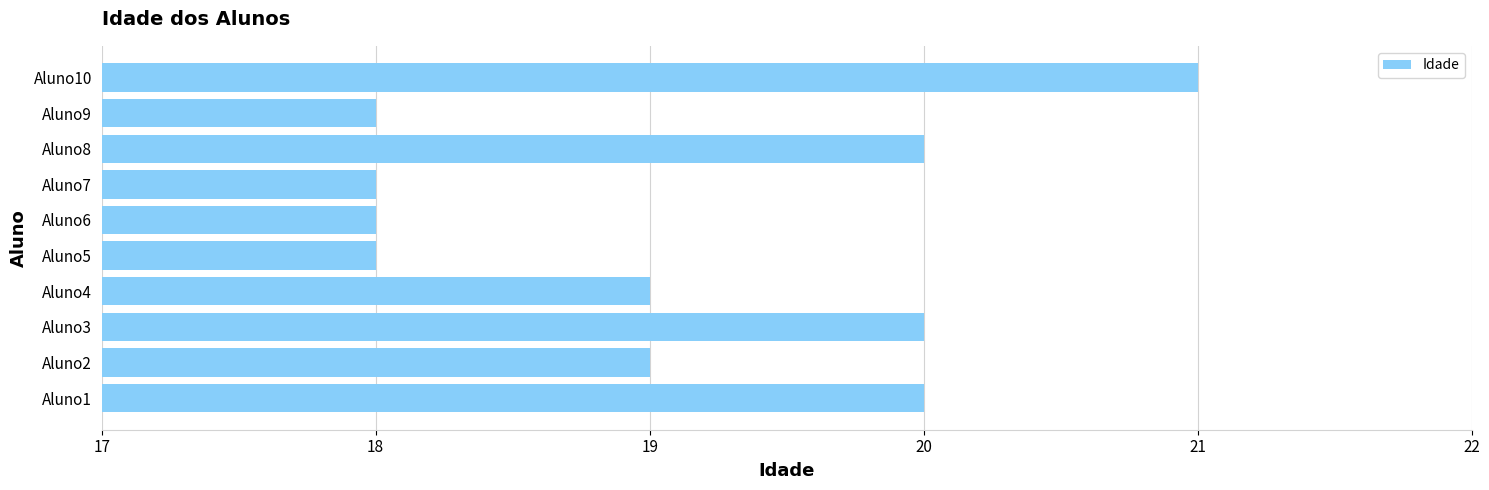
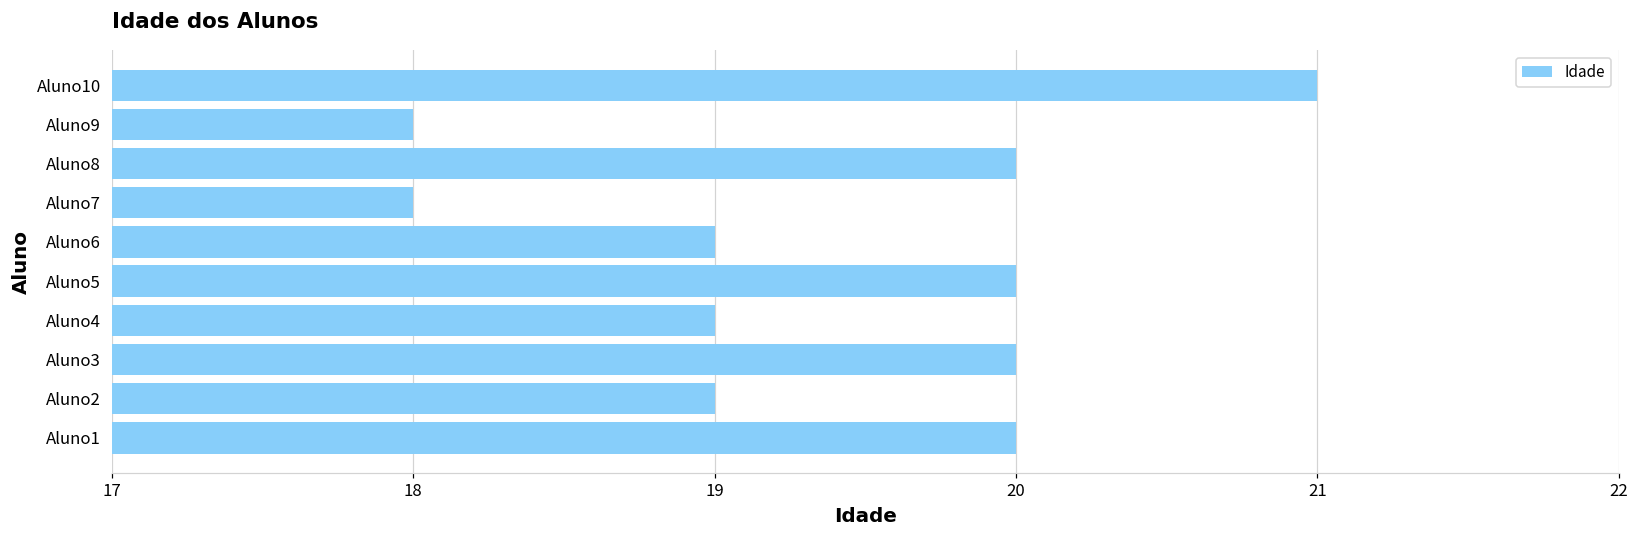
Aluno6: 18 -> 19
Aluno5: 18 -> 20
